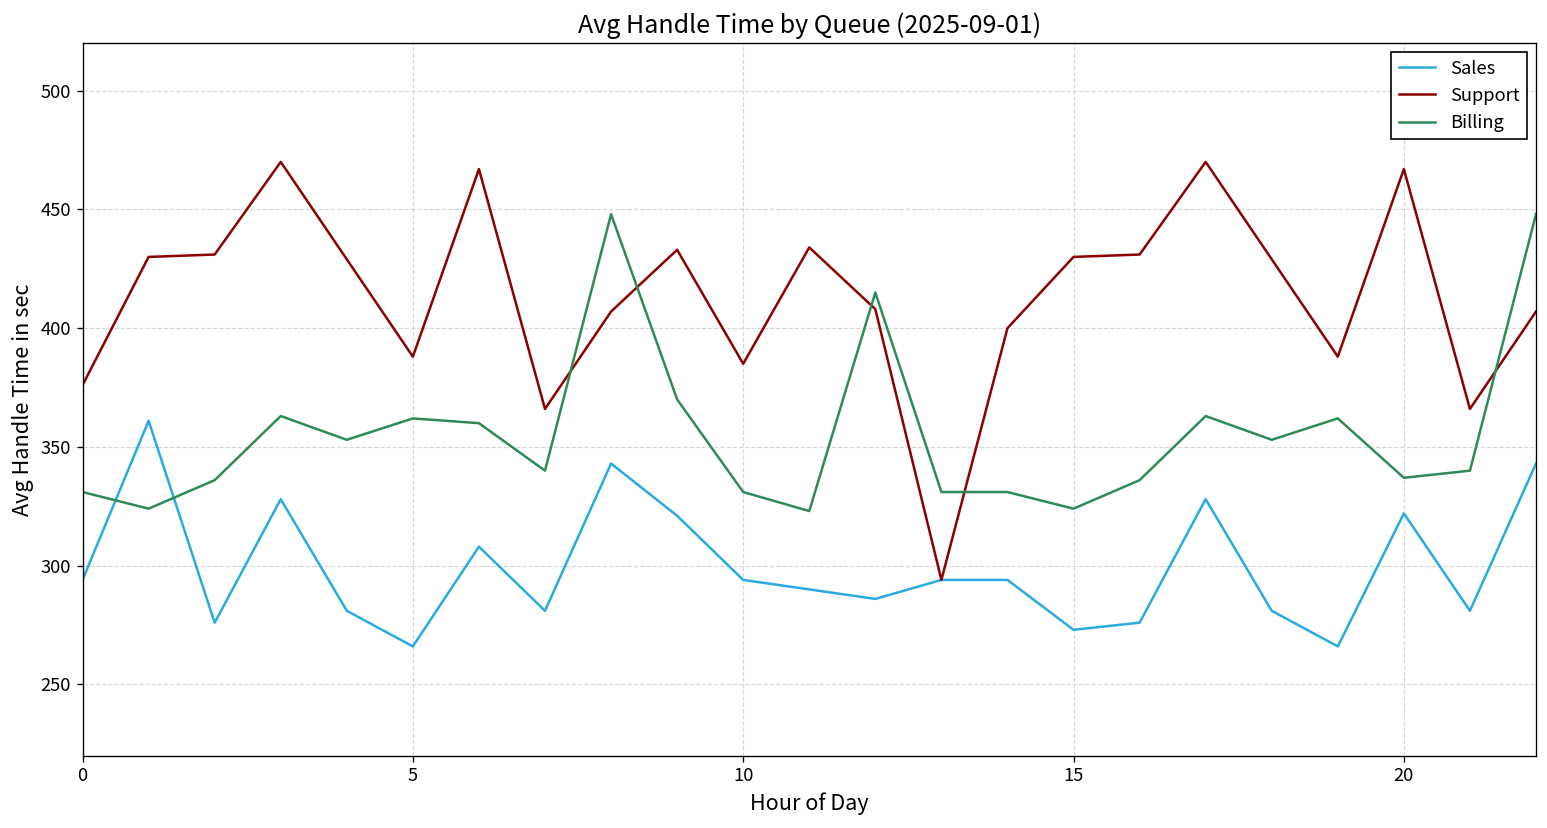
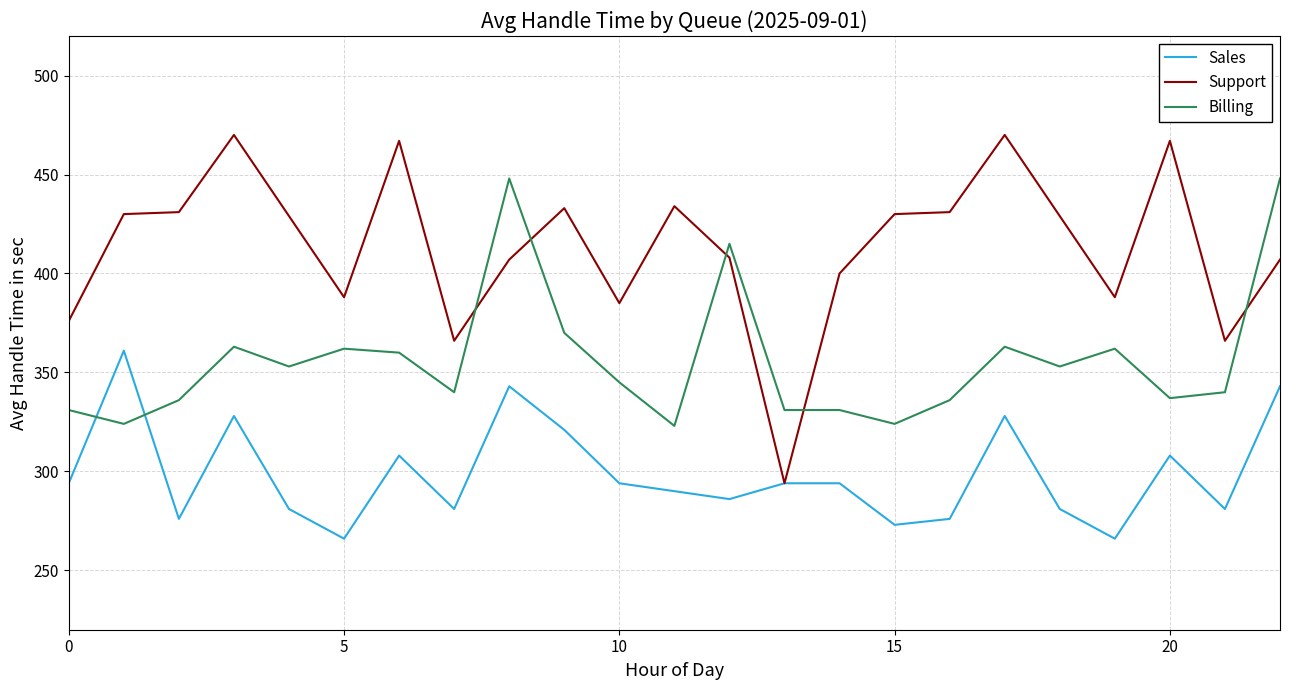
Billing, 10: 331 -> 345
Sales, 20: 322 -> 308
